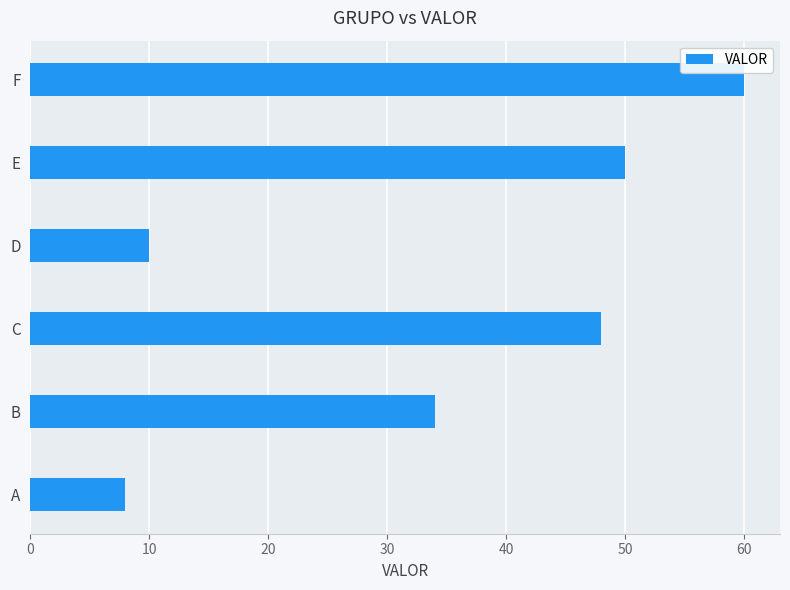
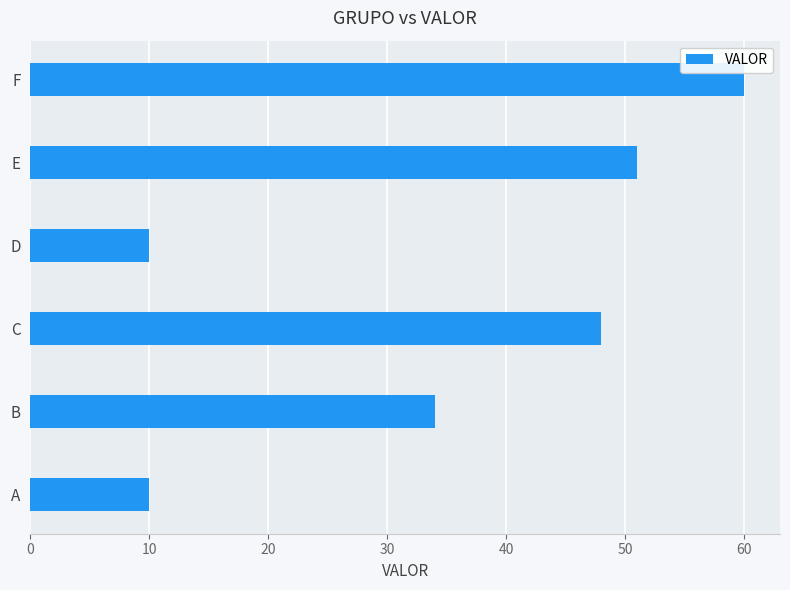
E: 50 -> 51
A: 8 -> 10
